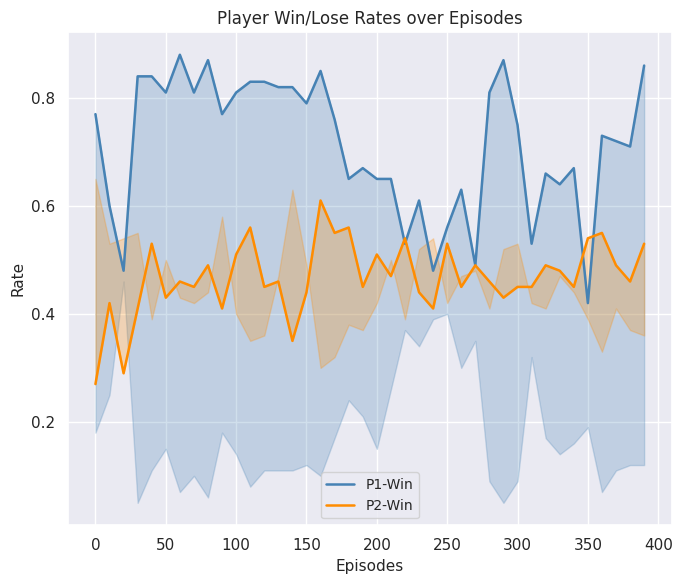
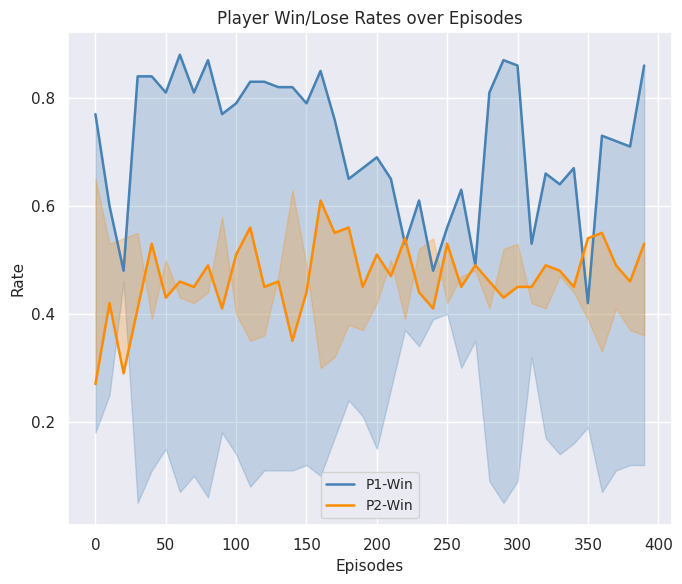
P1-Win, 100: 0.81 -> 0.79
P1-Win, 200: 0.65 -> 0.69
P1-Win, 300: 0.75 -> 0.86
